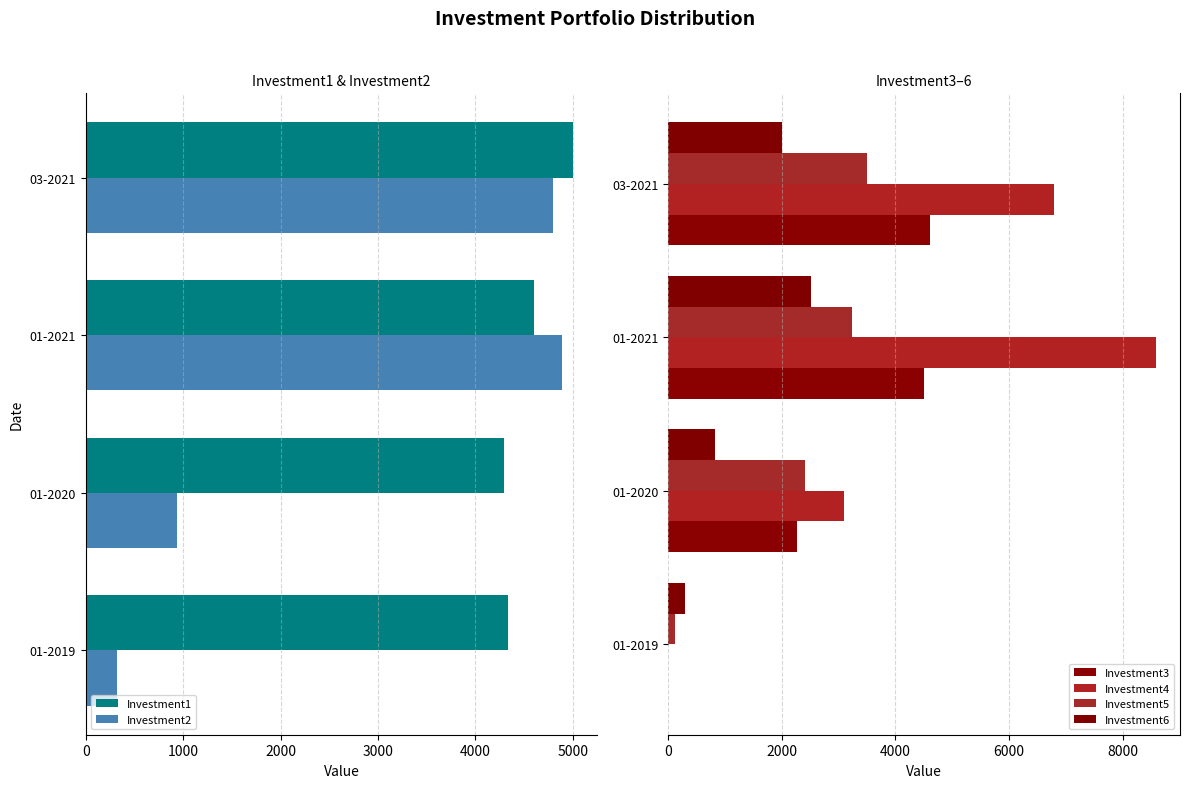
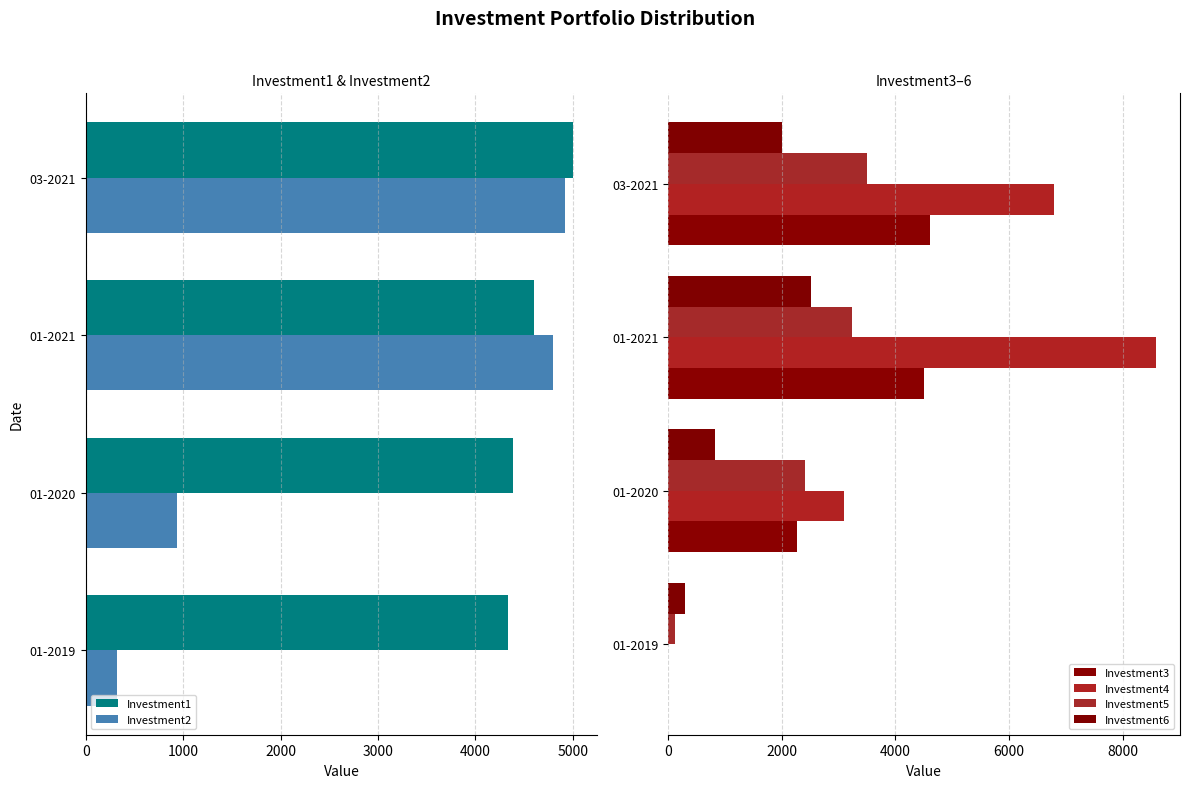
Investment1 & Investment2, Investment2, 03-2021: 4800 -> 4900
Investment1 & Investment2, Investment2, 01-2021: 4900 -> 4800
Investment1 & Investment2, Investment1, 01-2020: 4300 -> 4400
